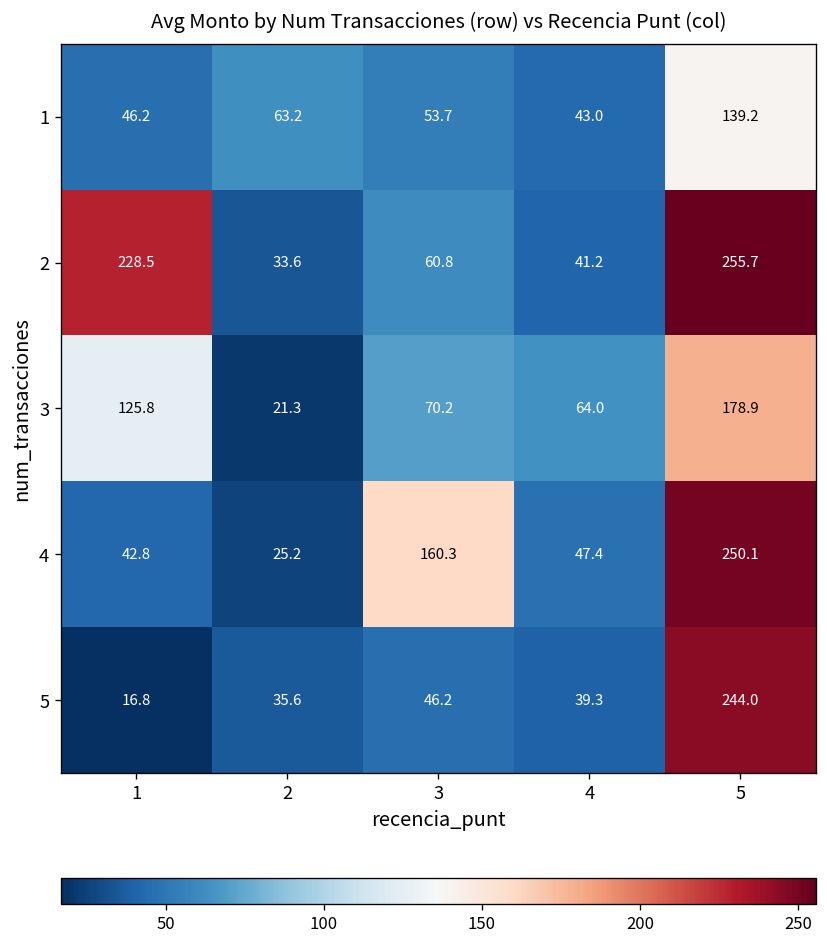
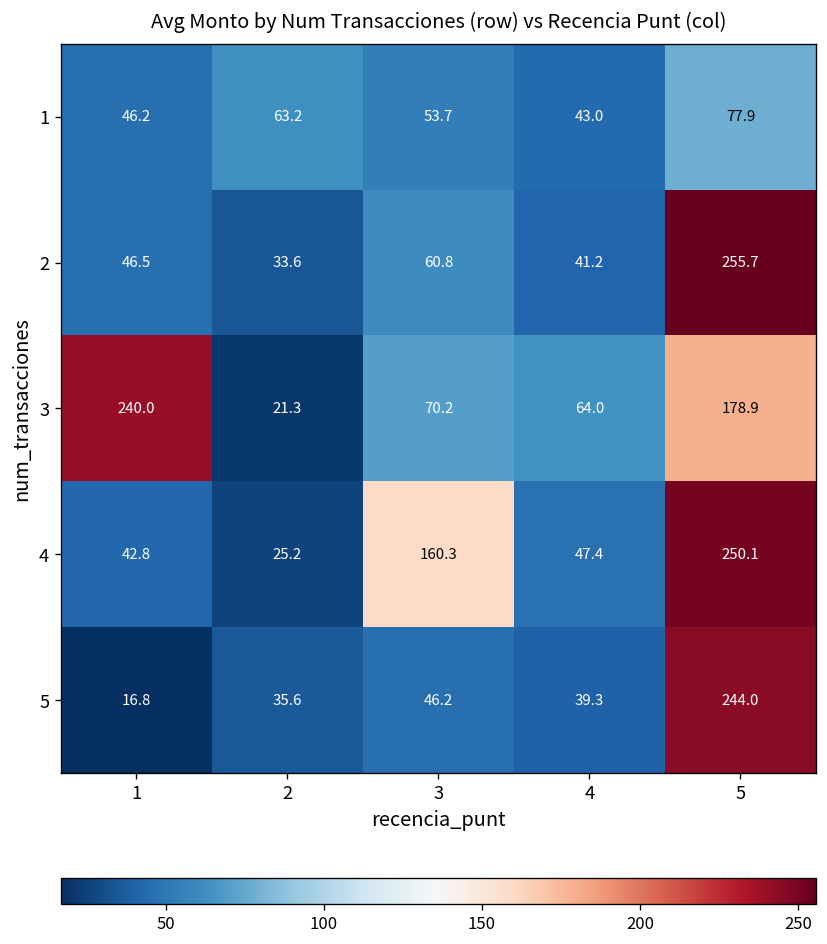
1, 5: 139.2 -> 77.9
2, 1: 228.5 -> 46.5
3, 1: 125.8 -> 240.0
